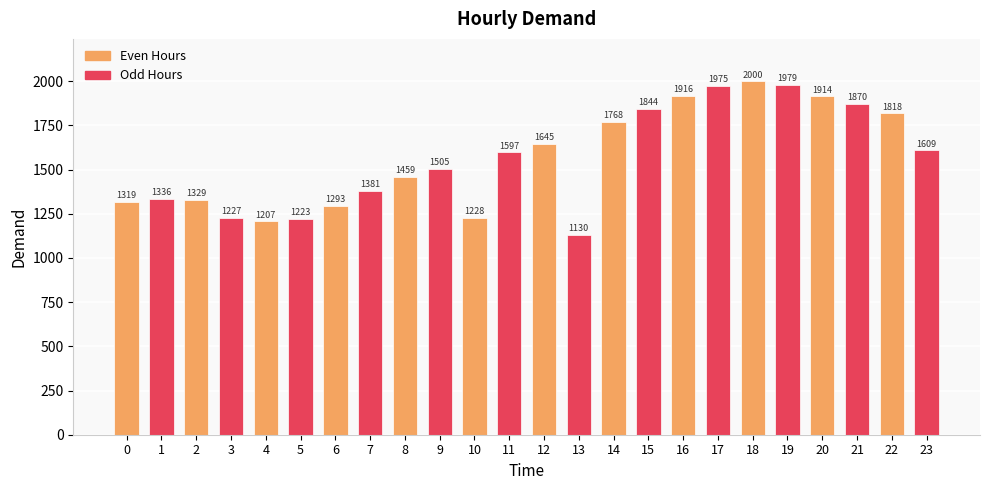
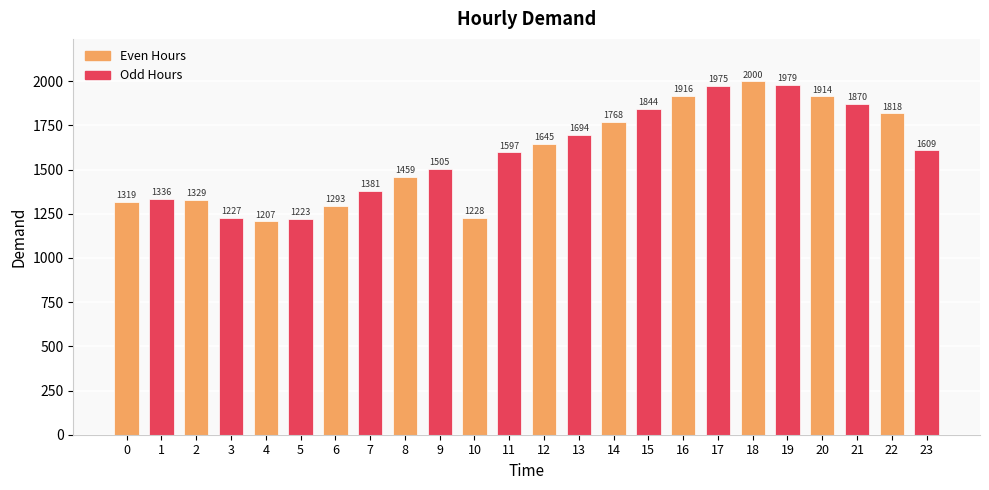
13: 1130 -> 1694
